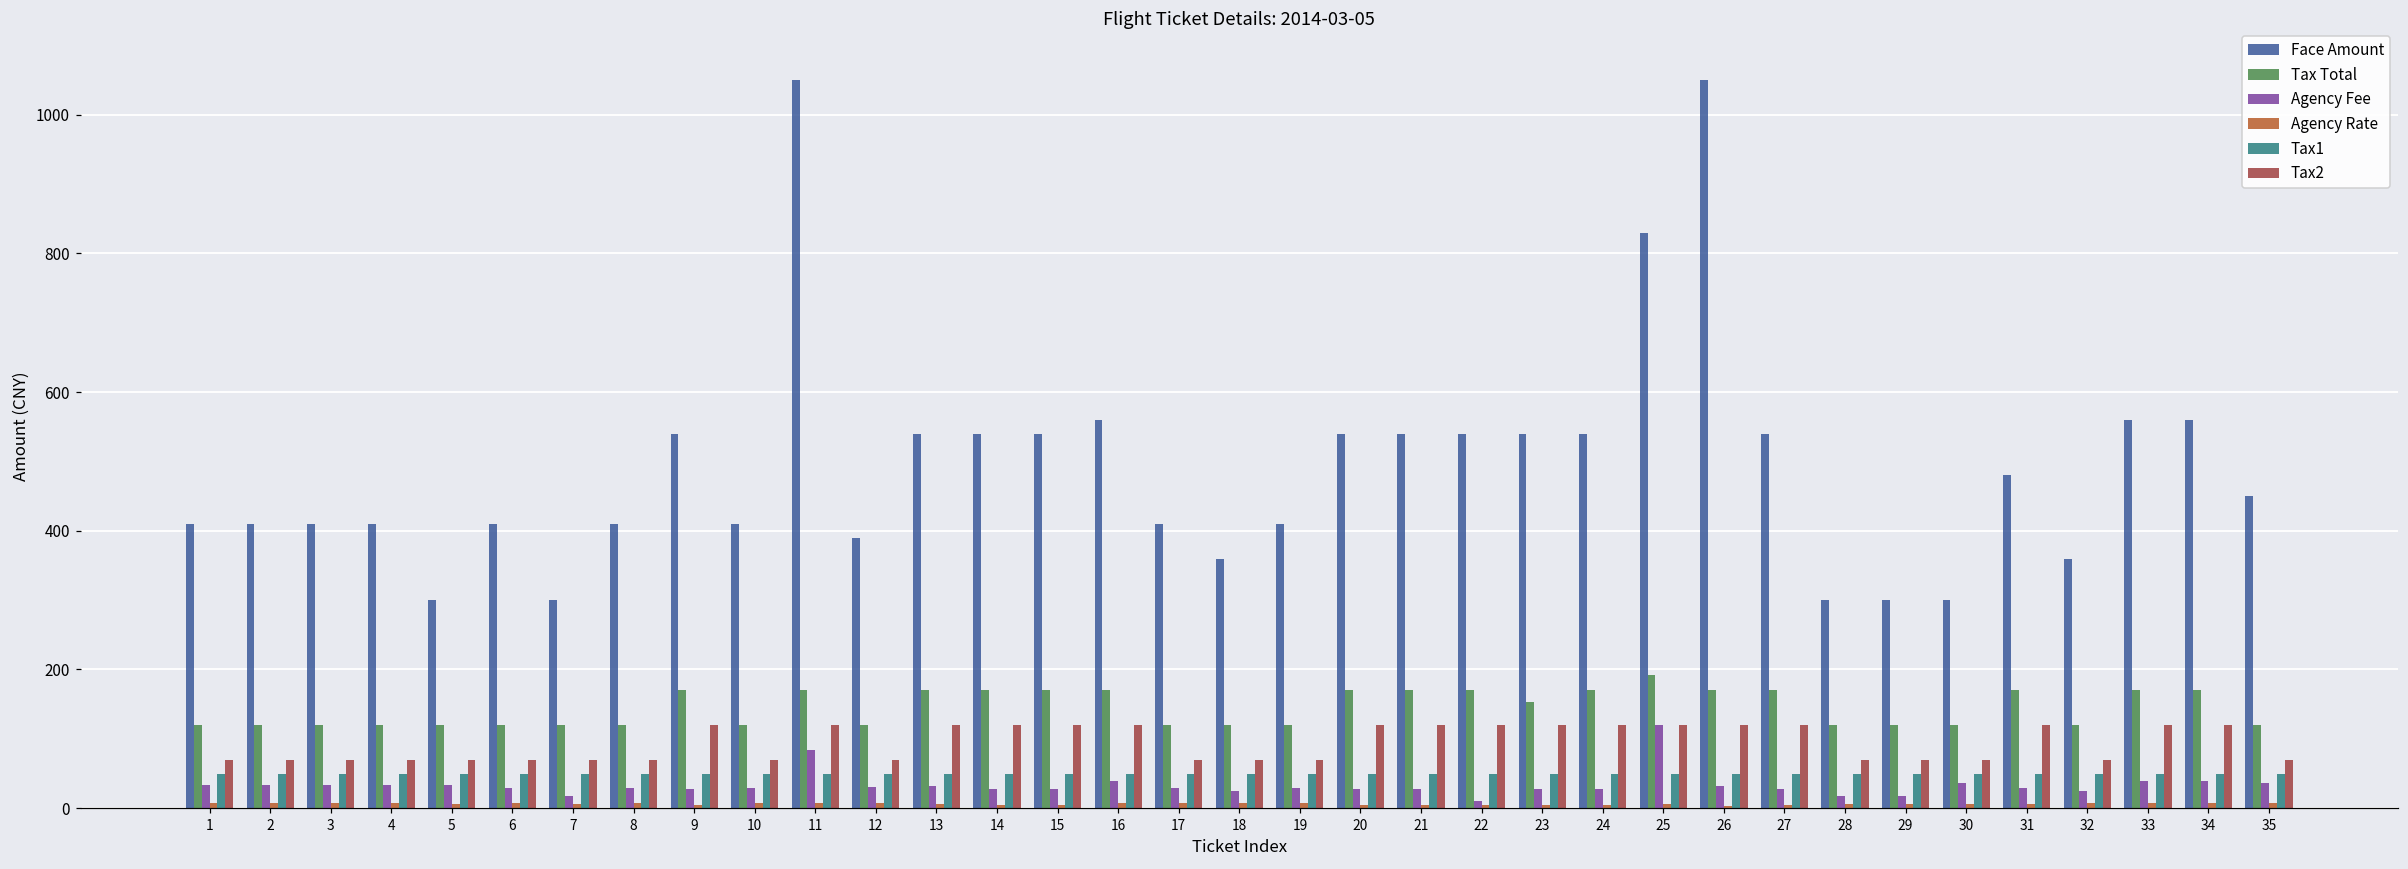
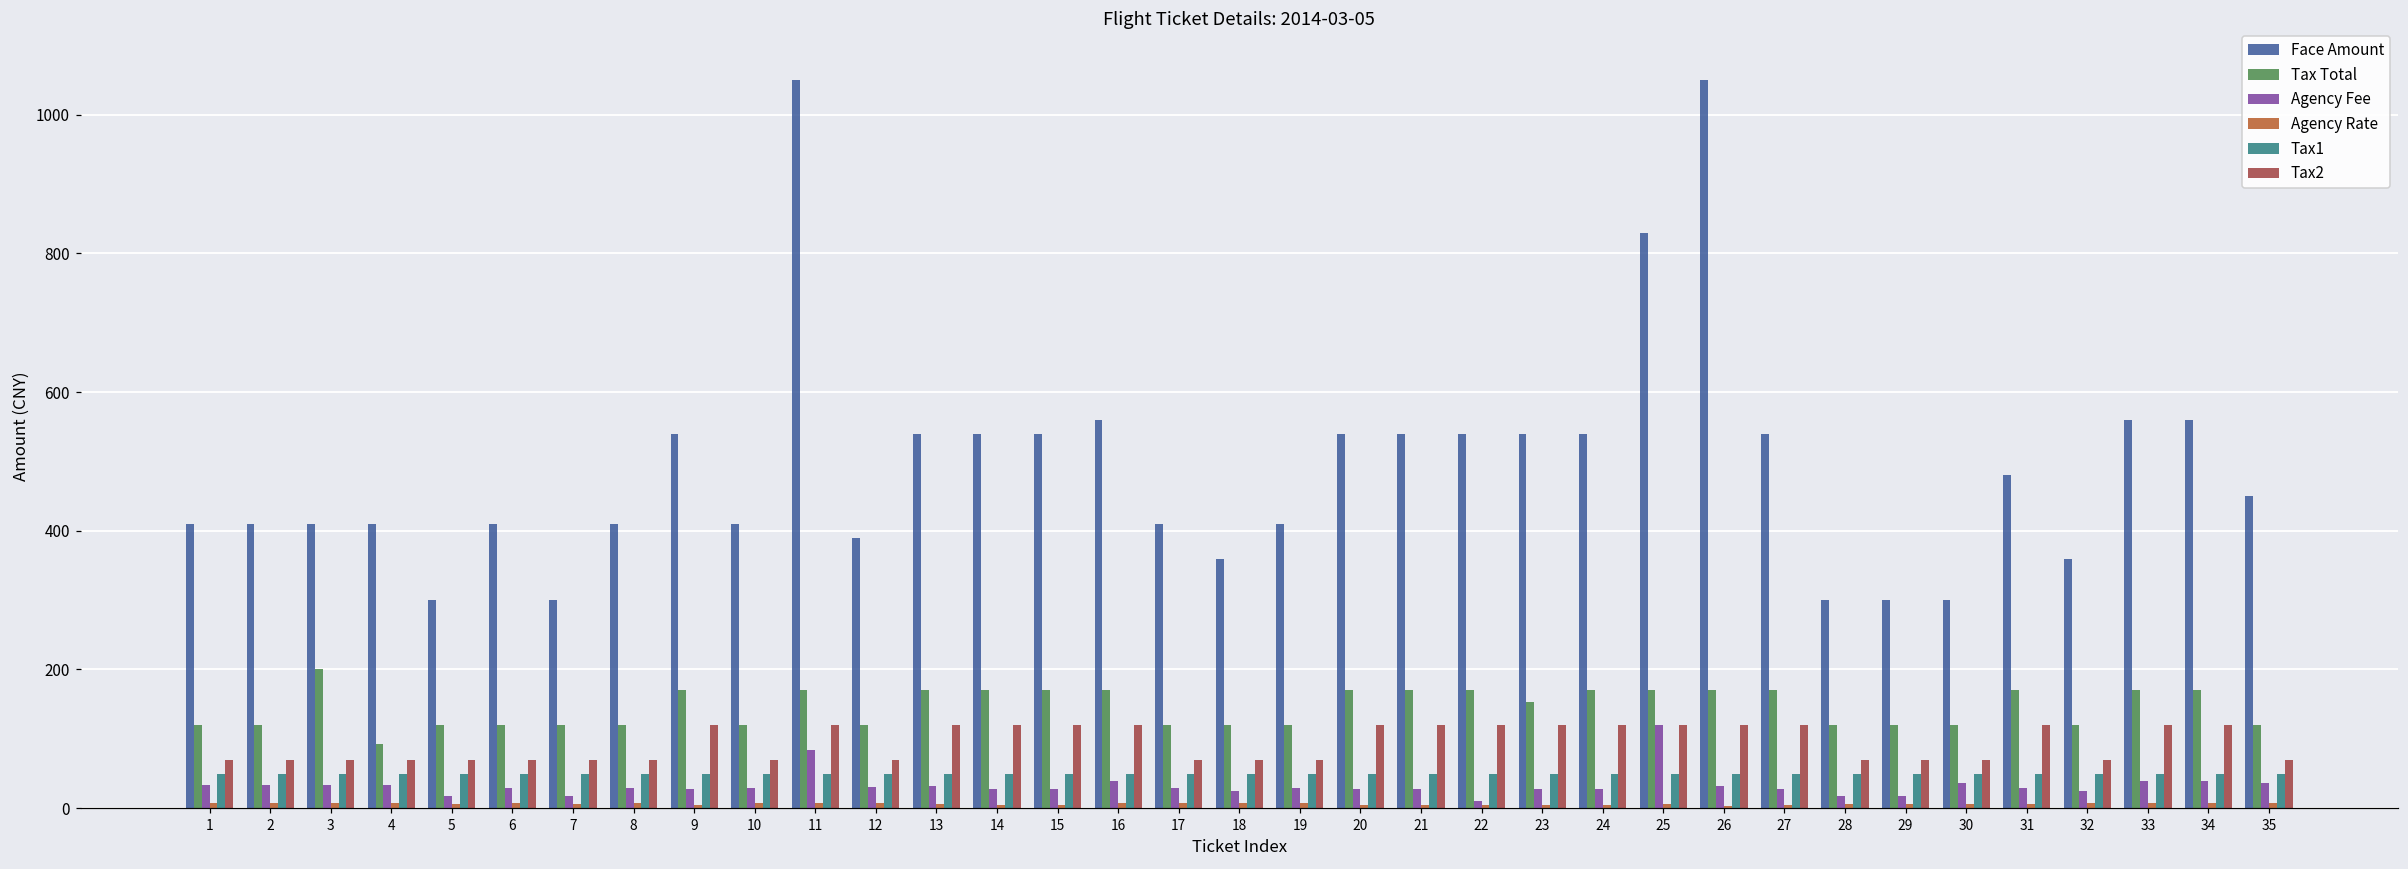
Tax Total, 3: 120 -> 200
Tax Total, 4: 120 -> 90
Agency Fee, 5: 30 -> 20
Tax Total, 25: 190 -> 170
